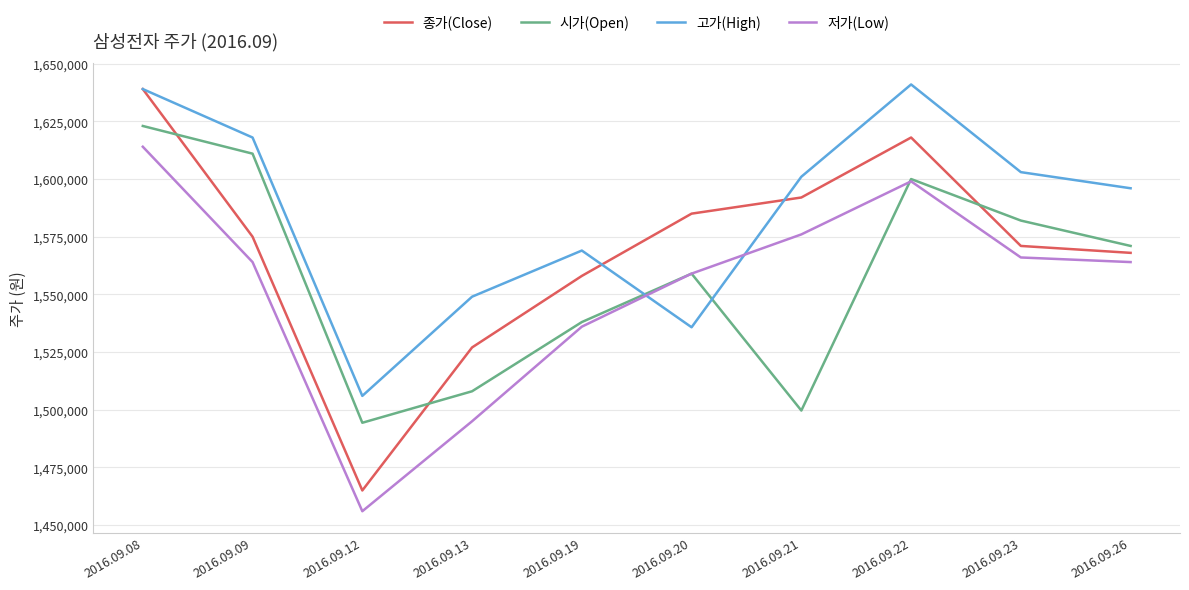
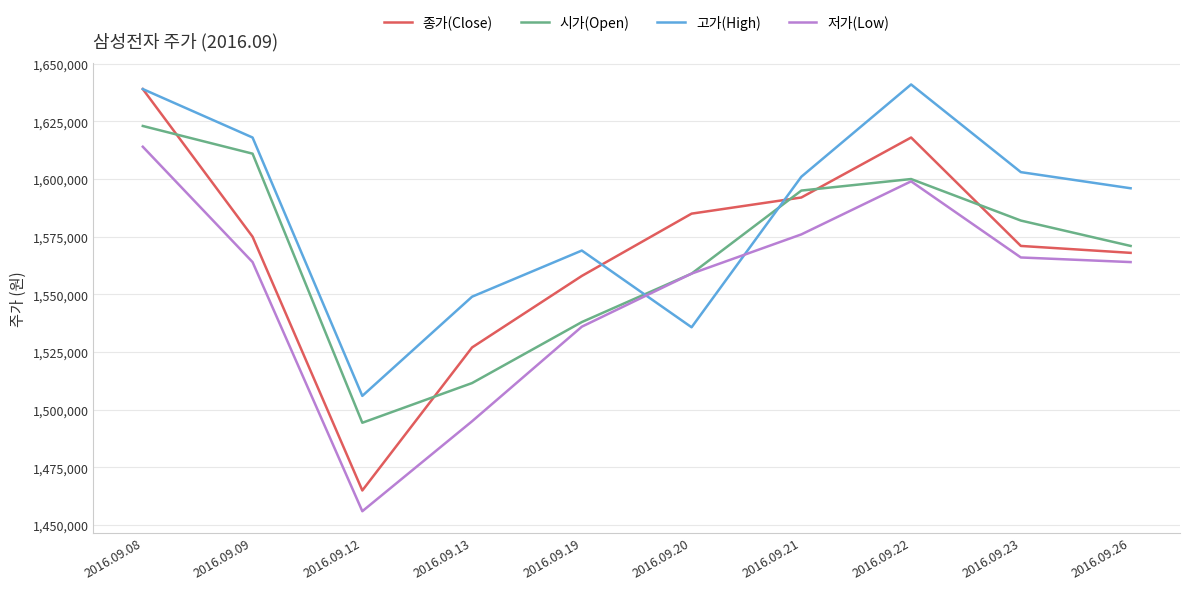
시가(Open), 2016.09.13: 1,508,000 -> 1,512,000
시가(Open), 2016.09.21: 1,500,000 -> 1,595,000
